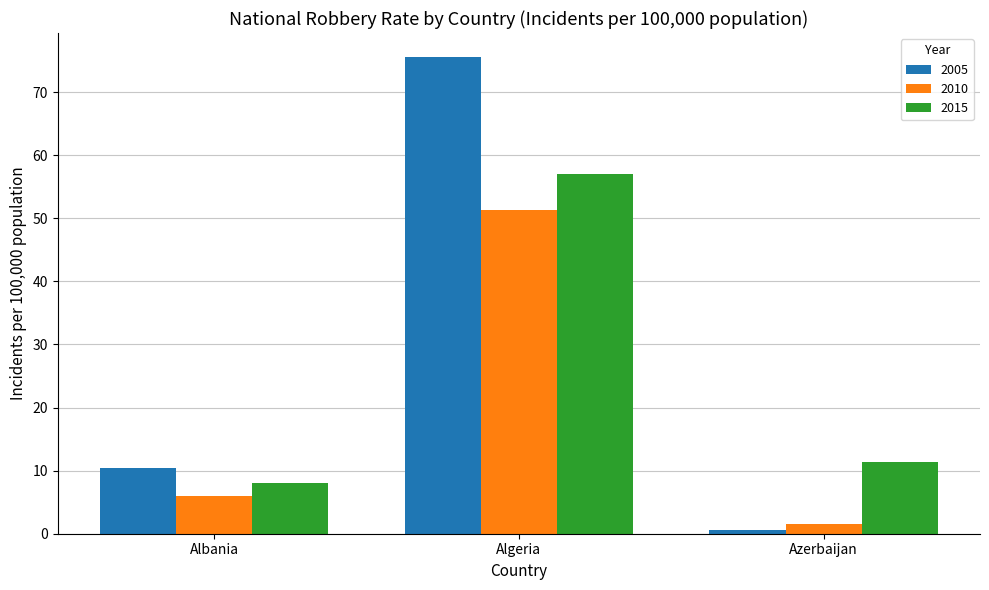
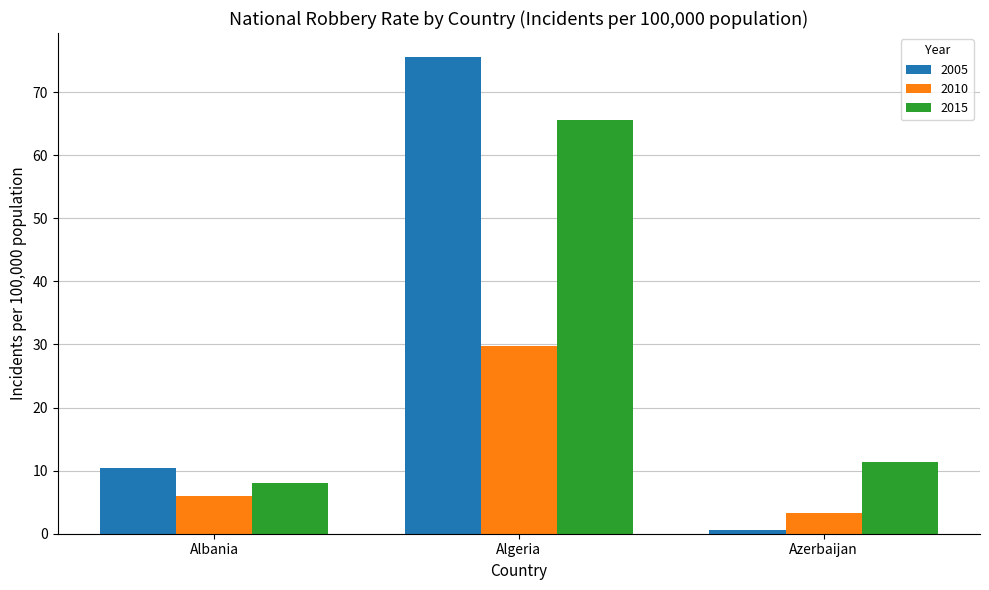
2010, Algeria: 51 -> 30
2015, Algeria: 57 -> 66
2010, Azerbaijan: 2 -> 3
